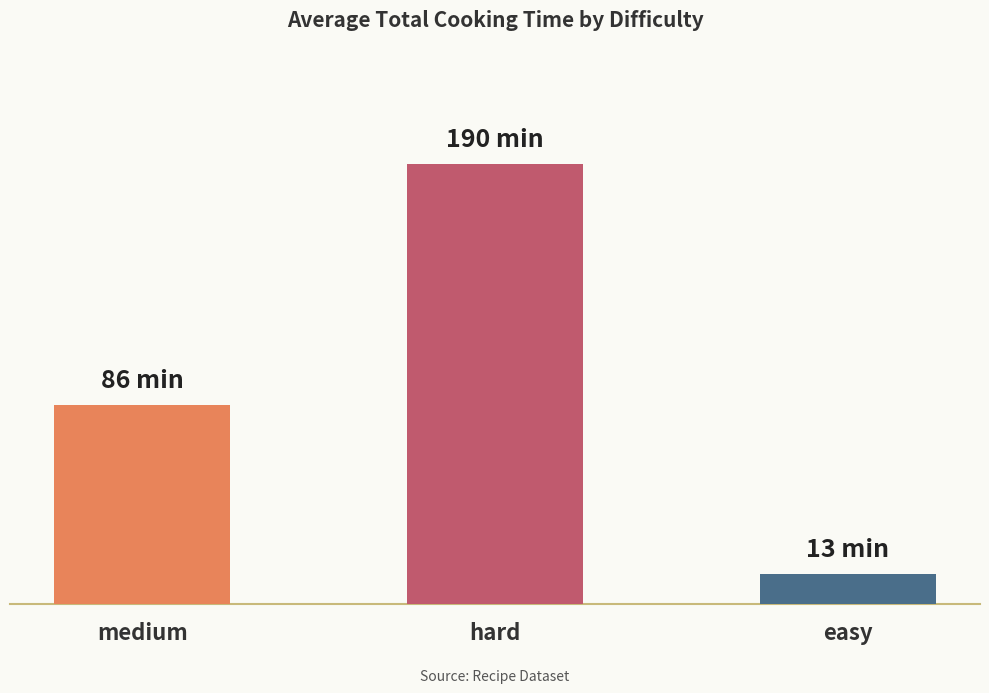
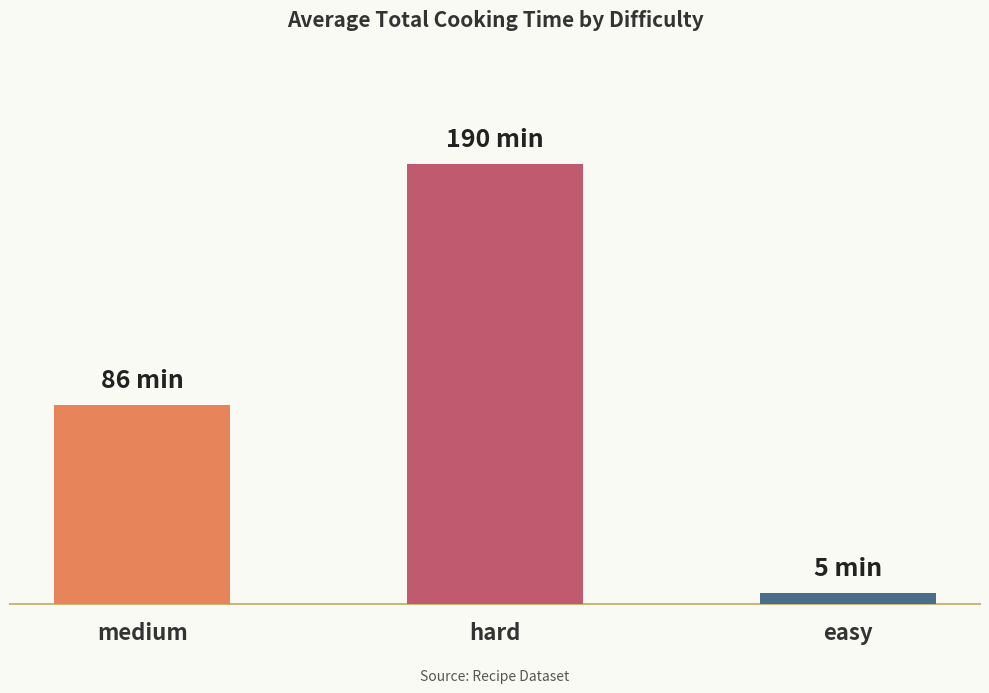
easy: 13 -> 5
